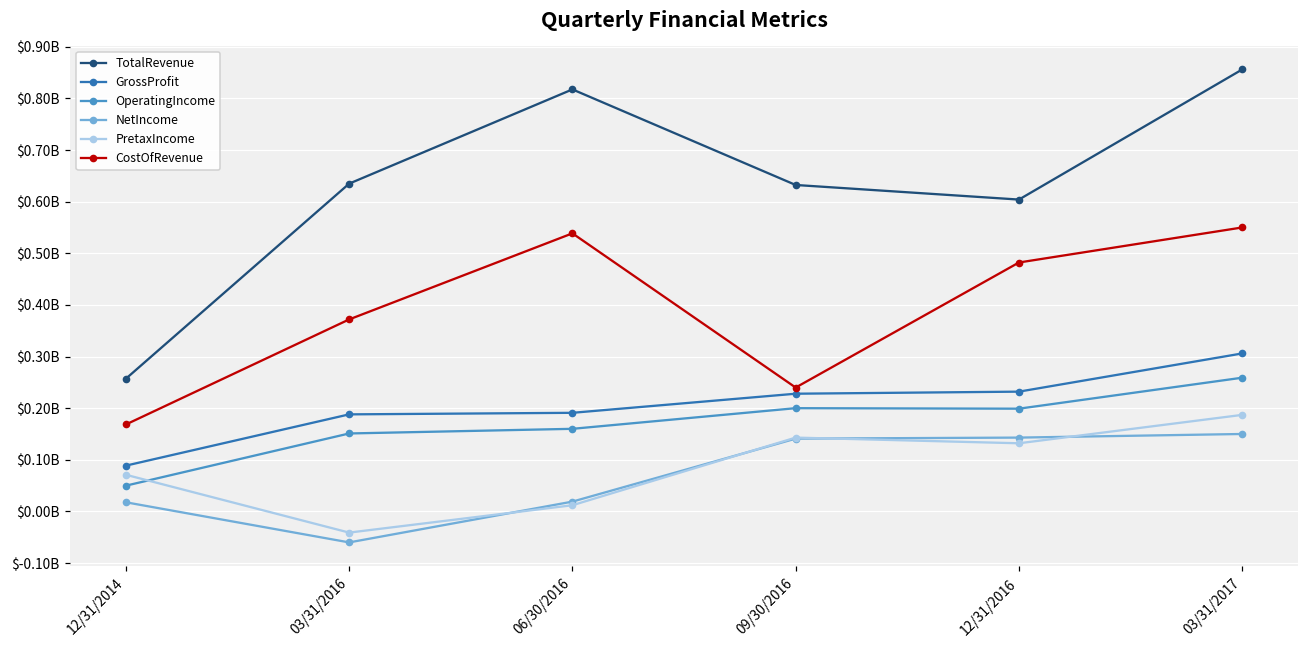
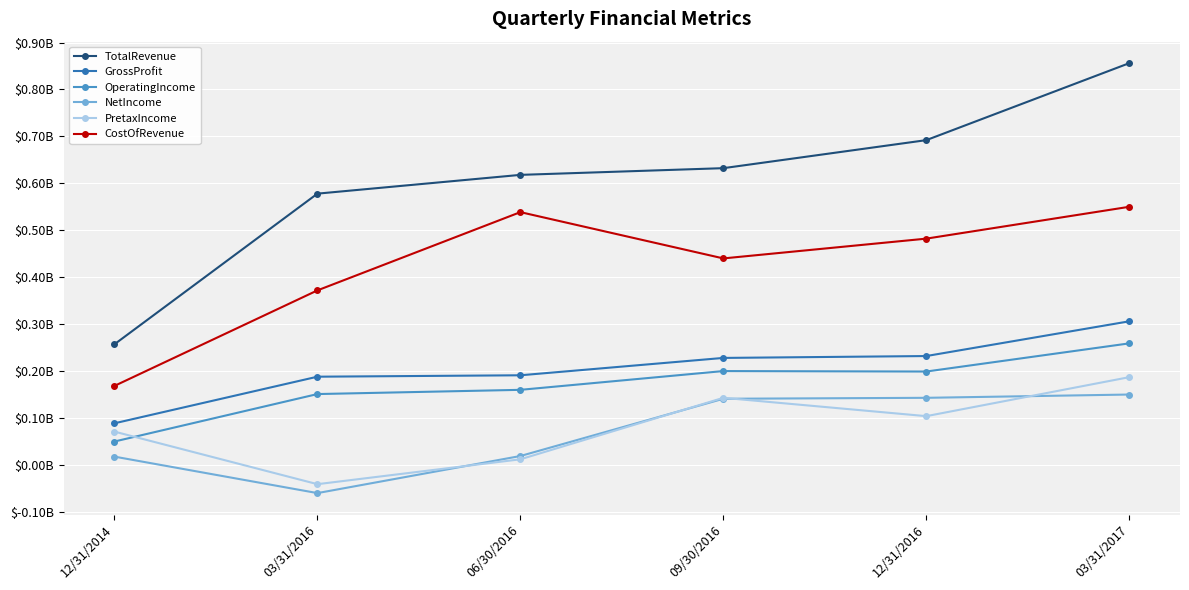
TotalRevenue, 03/31/2016: $630000000 -> $580000000
TotalRevenue, 06/30/2016: $820000000 -> $620000000
CostOfRevenue, 09/30/2016: $240000000 -> $440000000
TotalRevenue, 12/31/2016: $600000000 -> $690000000
PretaxIncome, 12/31/2016: $130000000 -> $100000000
